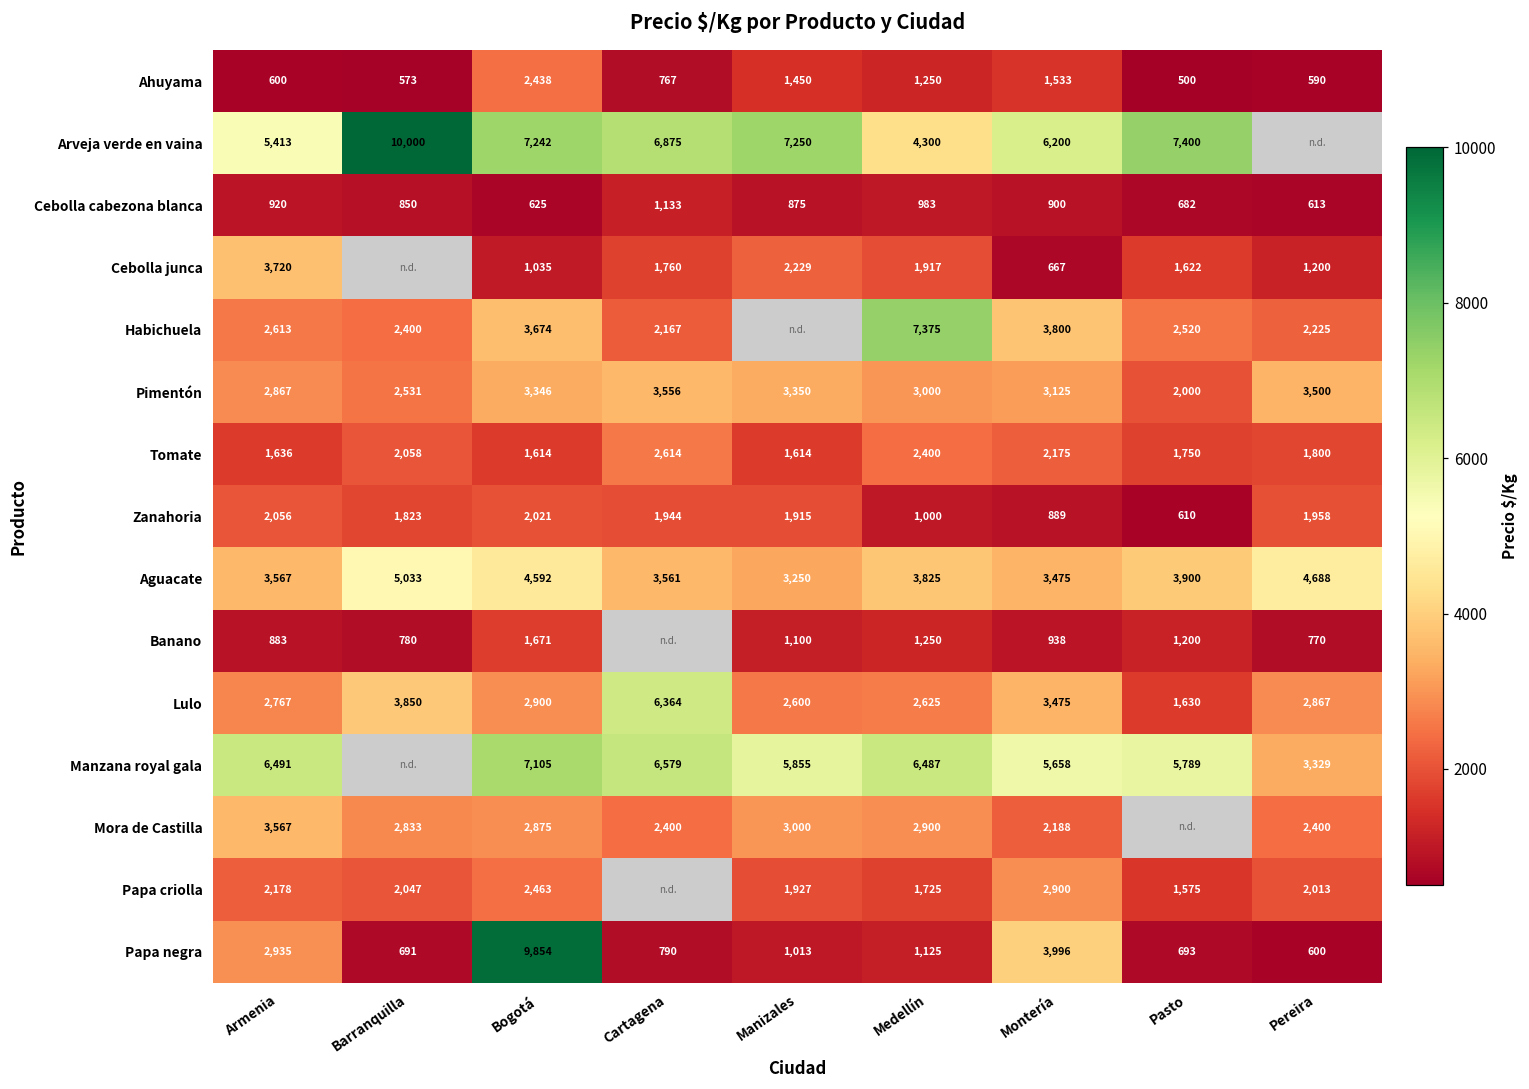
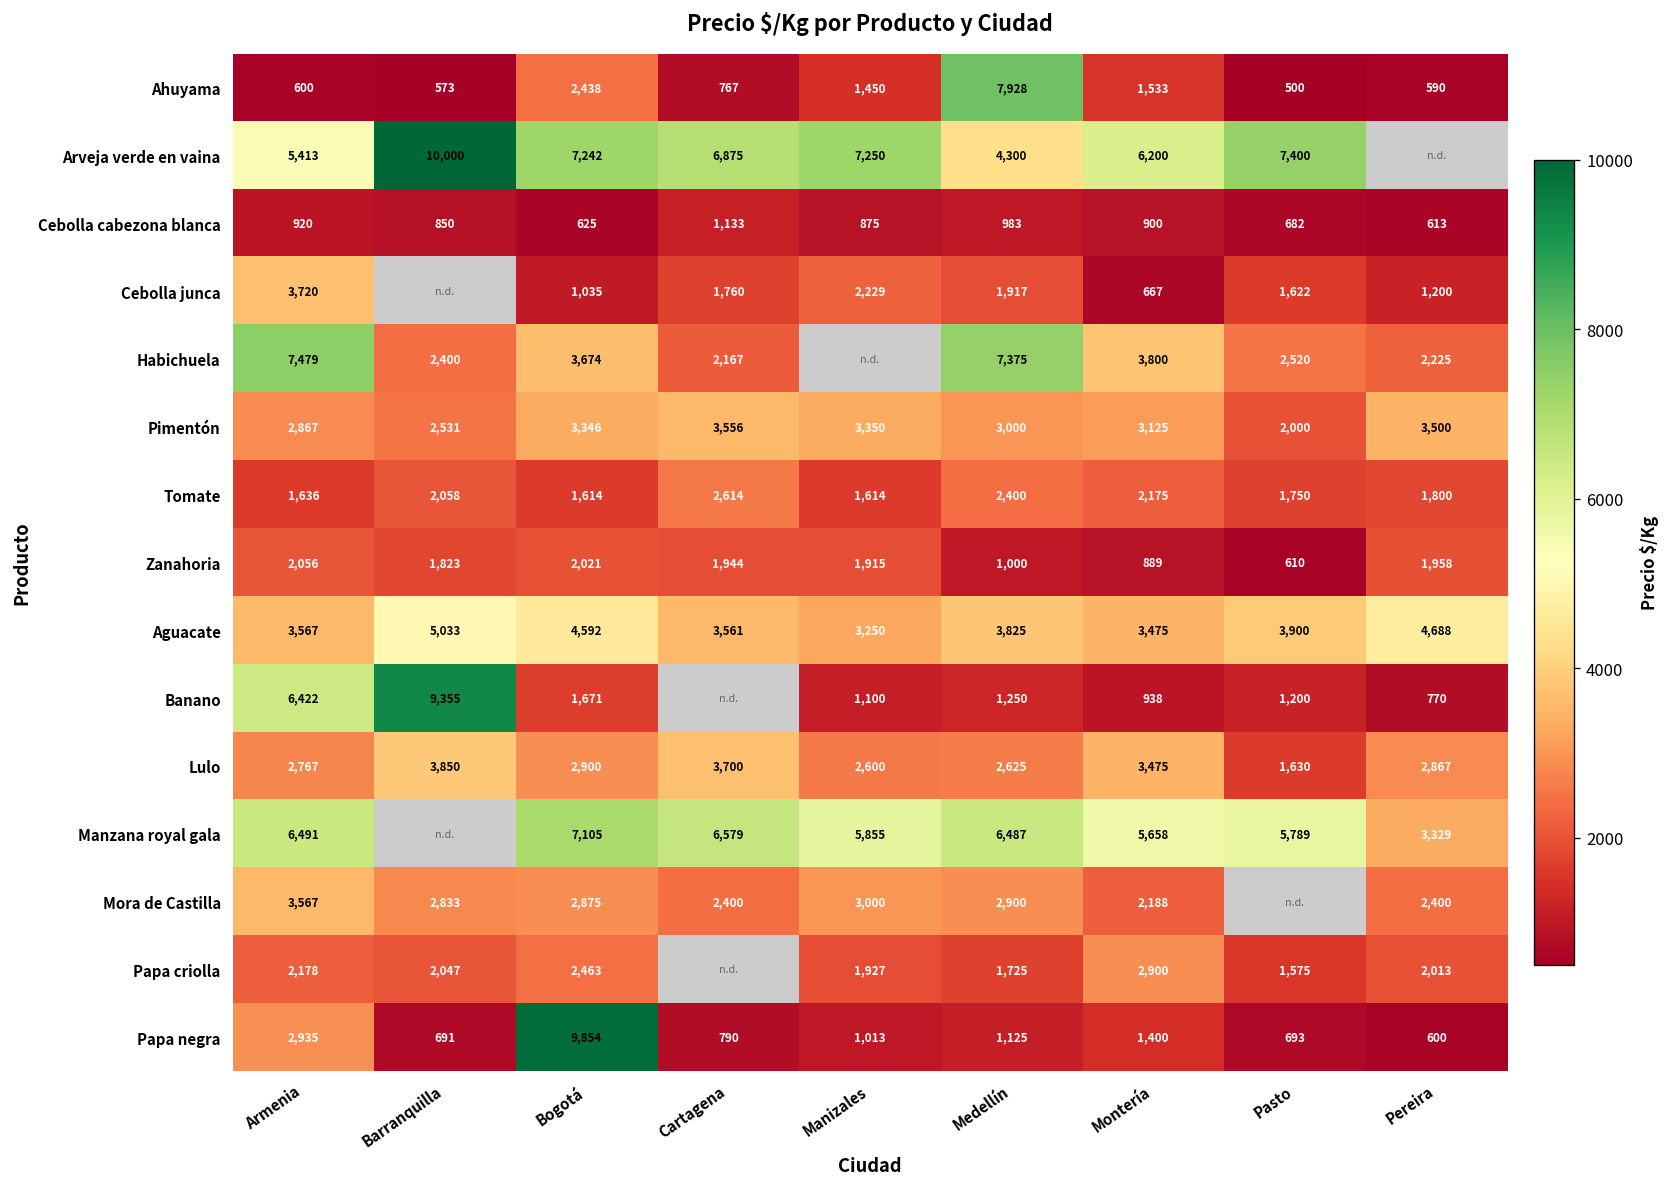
Ahuyama, Medellín: 1,250 -> 7,928
Habichuela, Armenia: 2,613 -> 7,479
Banano, Armenia: 883 -> 6,422
Banano, Barranquilla: 780 -> 9,355
Lulo, Cartagena: 6,364 -> 3,700
Papa negra, Montería: 3,996 -> 1,400
